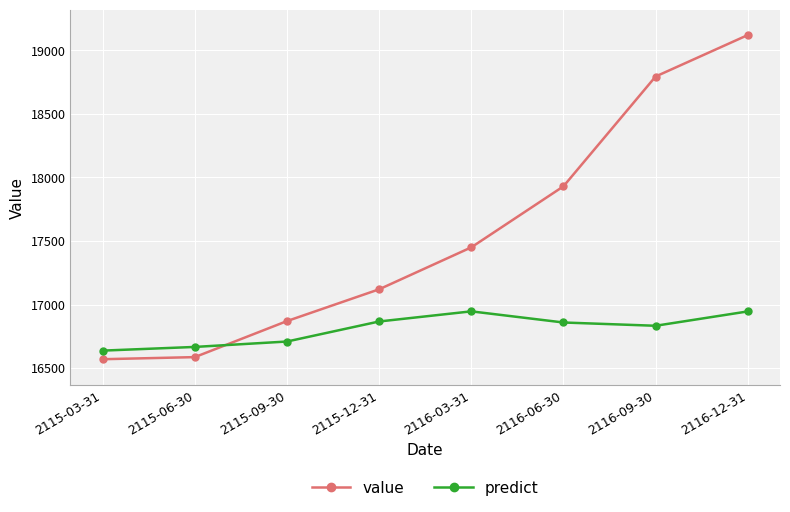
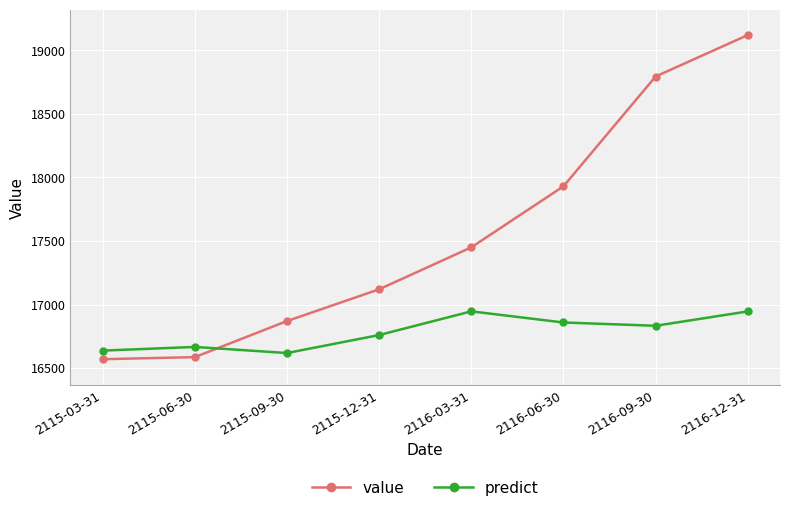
predict, 2115-09-30: 16710 -> 16620
predict, 2115-12-31: 16870 -> 16760
